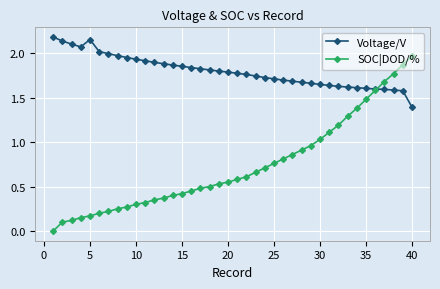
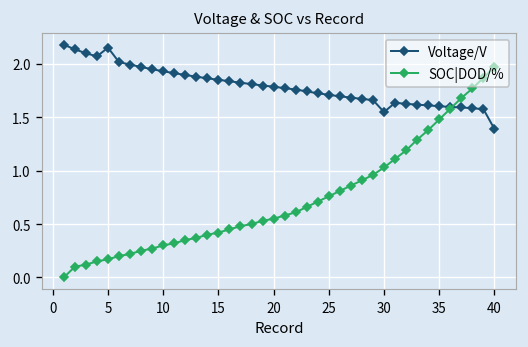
Voltage/V, 30: 1.6 -> 1.5
